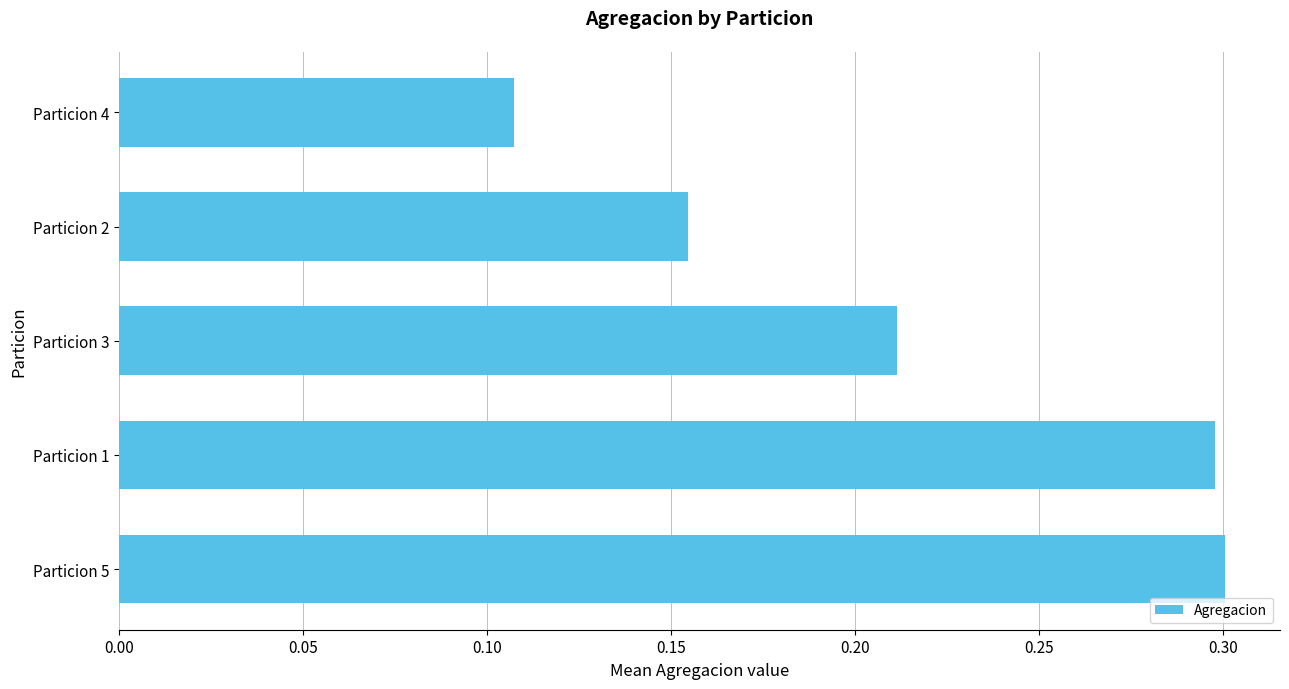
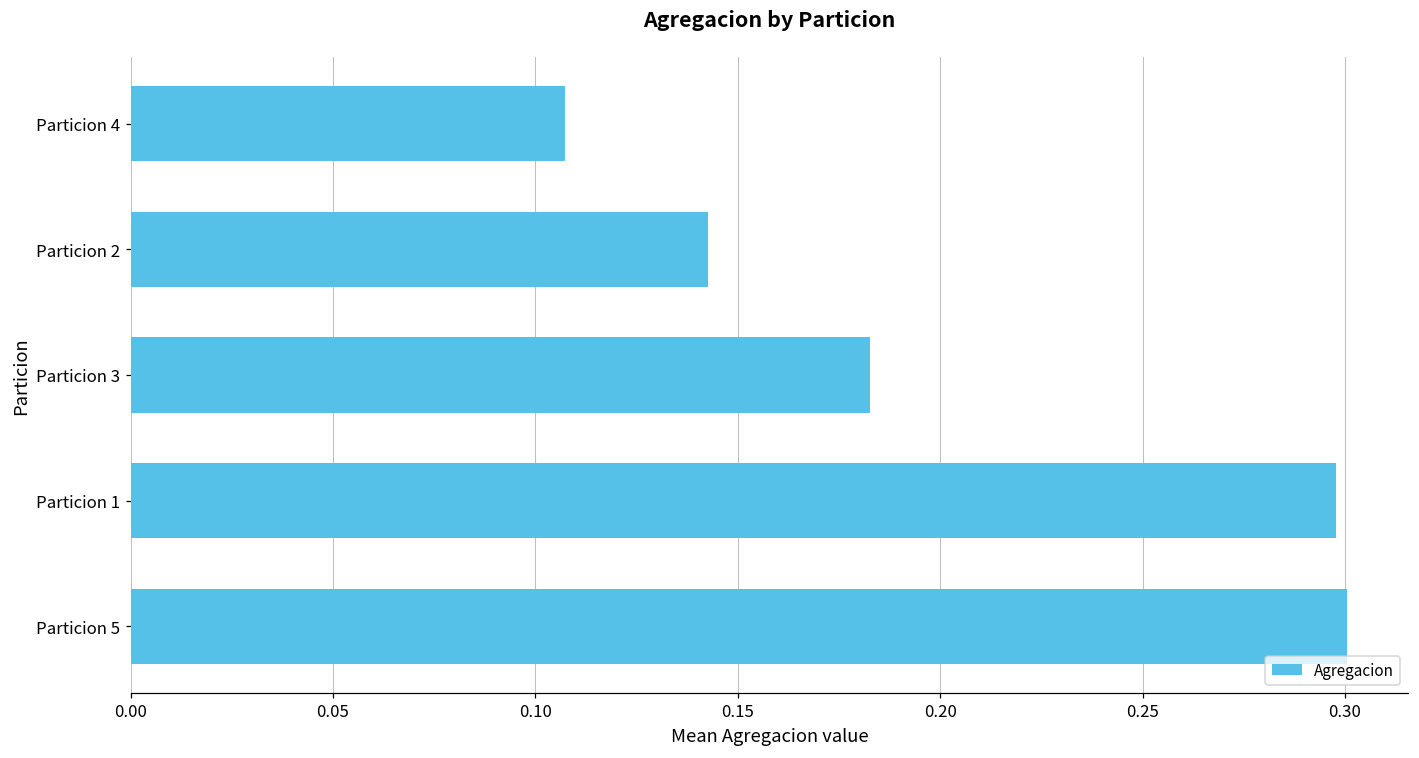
Particion 2: 0.155 -> 0.143
Particion 3: 0.211 -> 0.183
